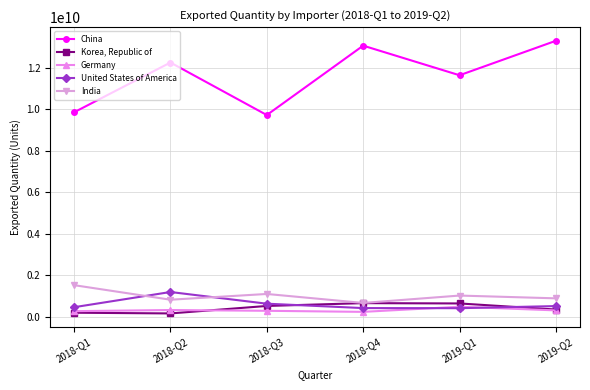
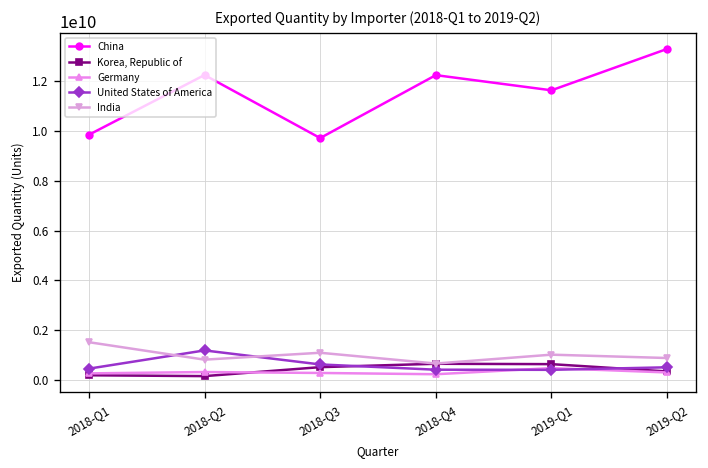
China, 2018-Q4: 13100000000 -> 12200000000
